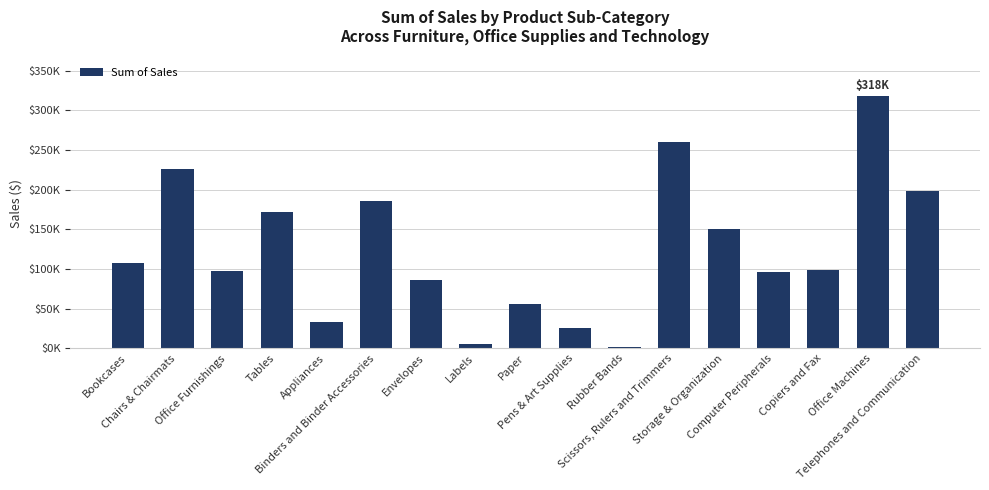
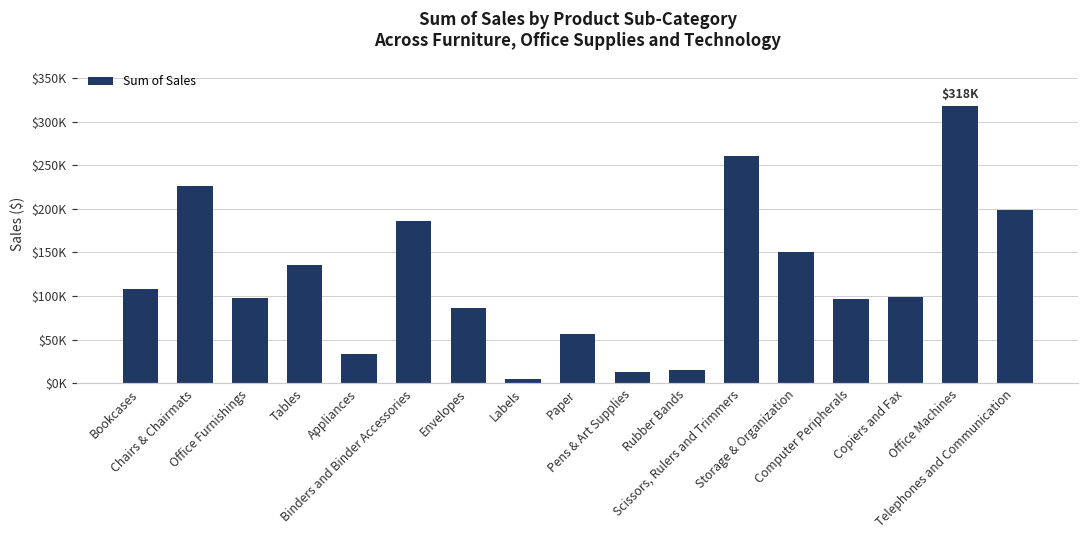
Tables: $170000 -> $140000
Pens & Art Supplies: $30000 -> $10000
Rubber Bands: $0 -> $20000
